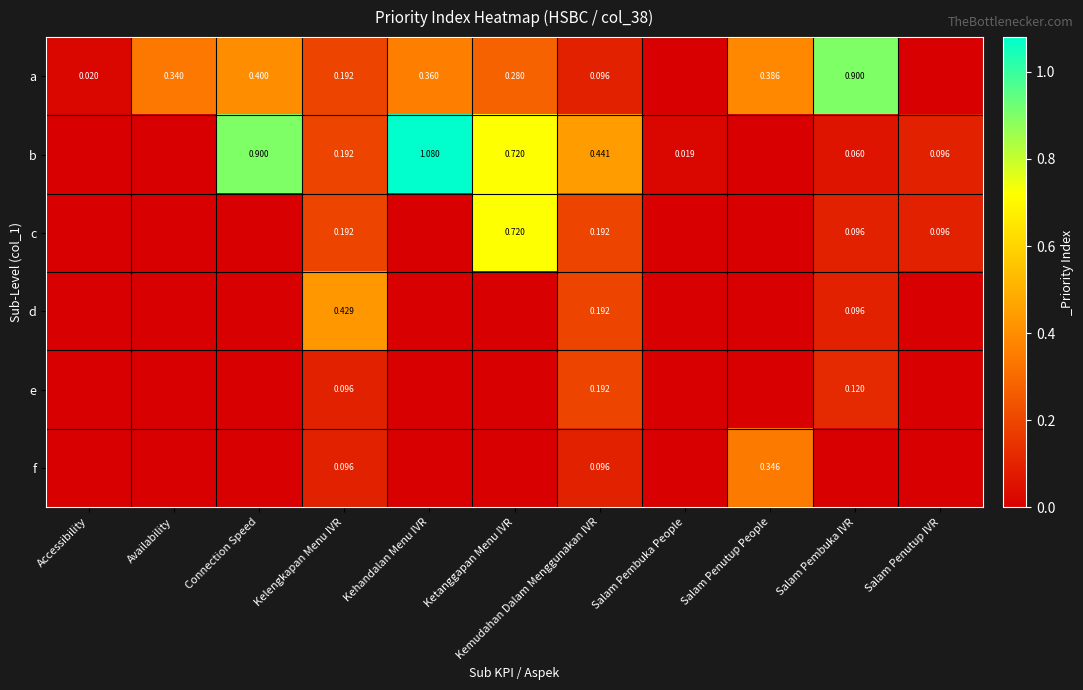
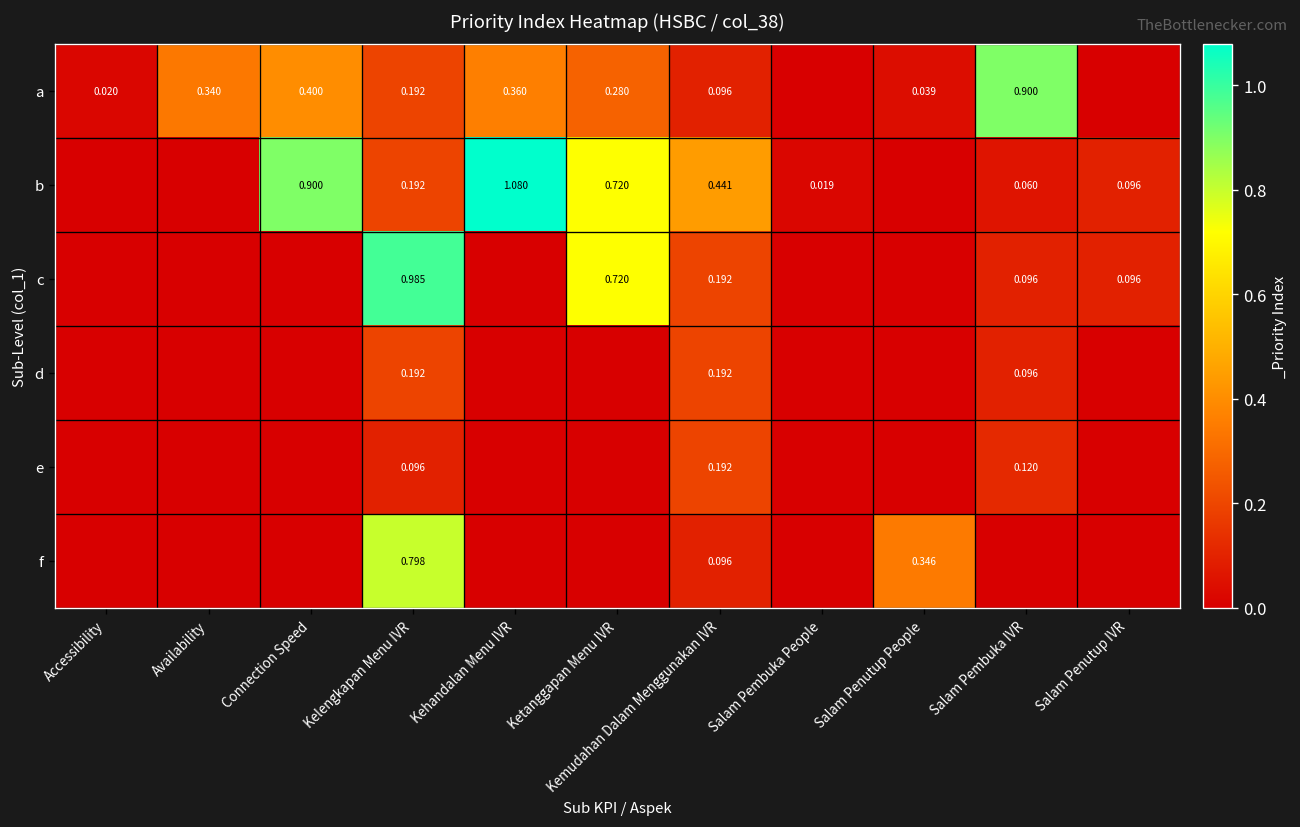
a, Salam Penutup People: 0.386 -> 0.039
c, Kelengkapan Menu IVR: 0.192 -> 0.985
d, Kelengkapan Menu IVR: 0.429 -> 0.192
f, Kelengkapan Menu IVR: 0.096 -> 0.798
